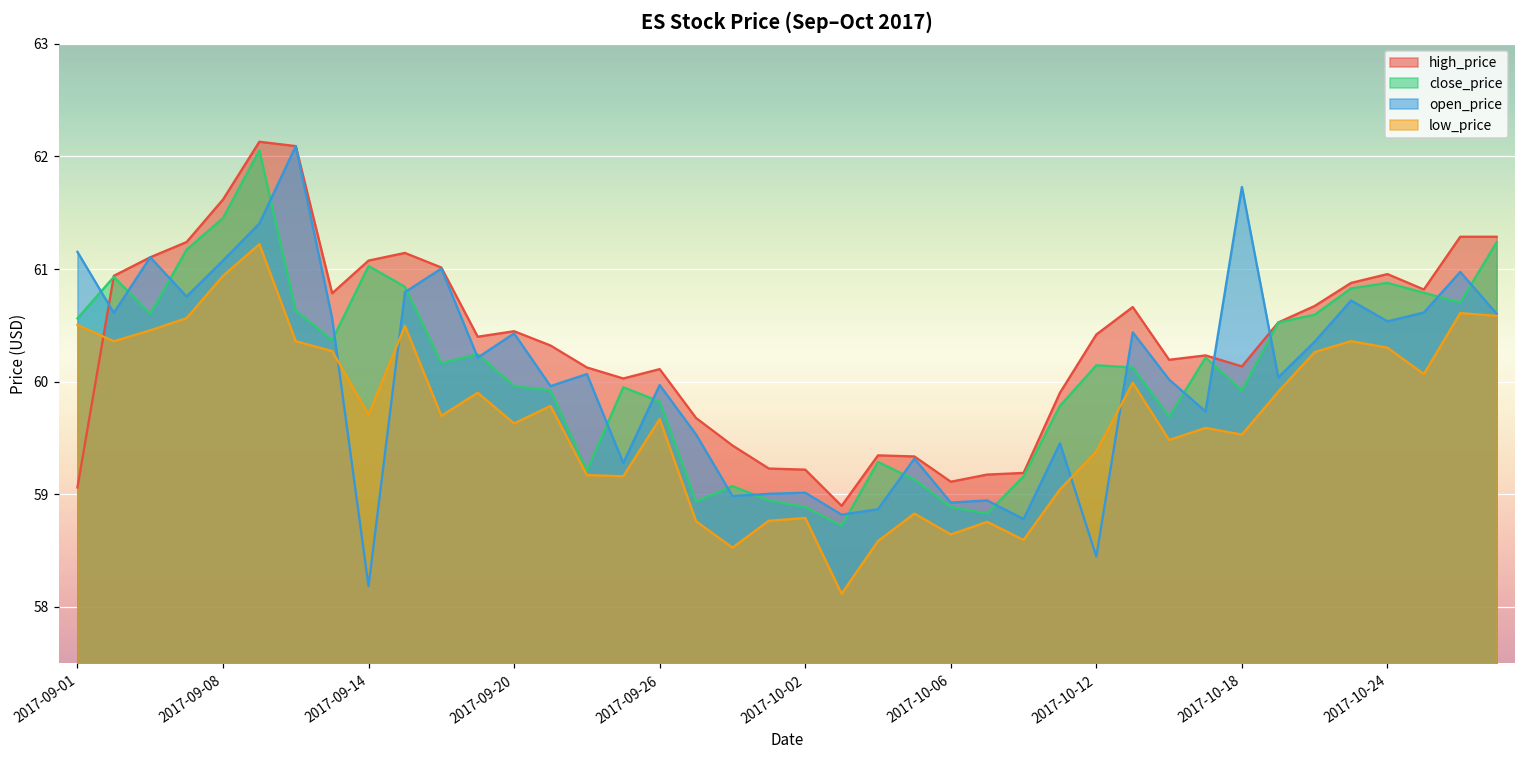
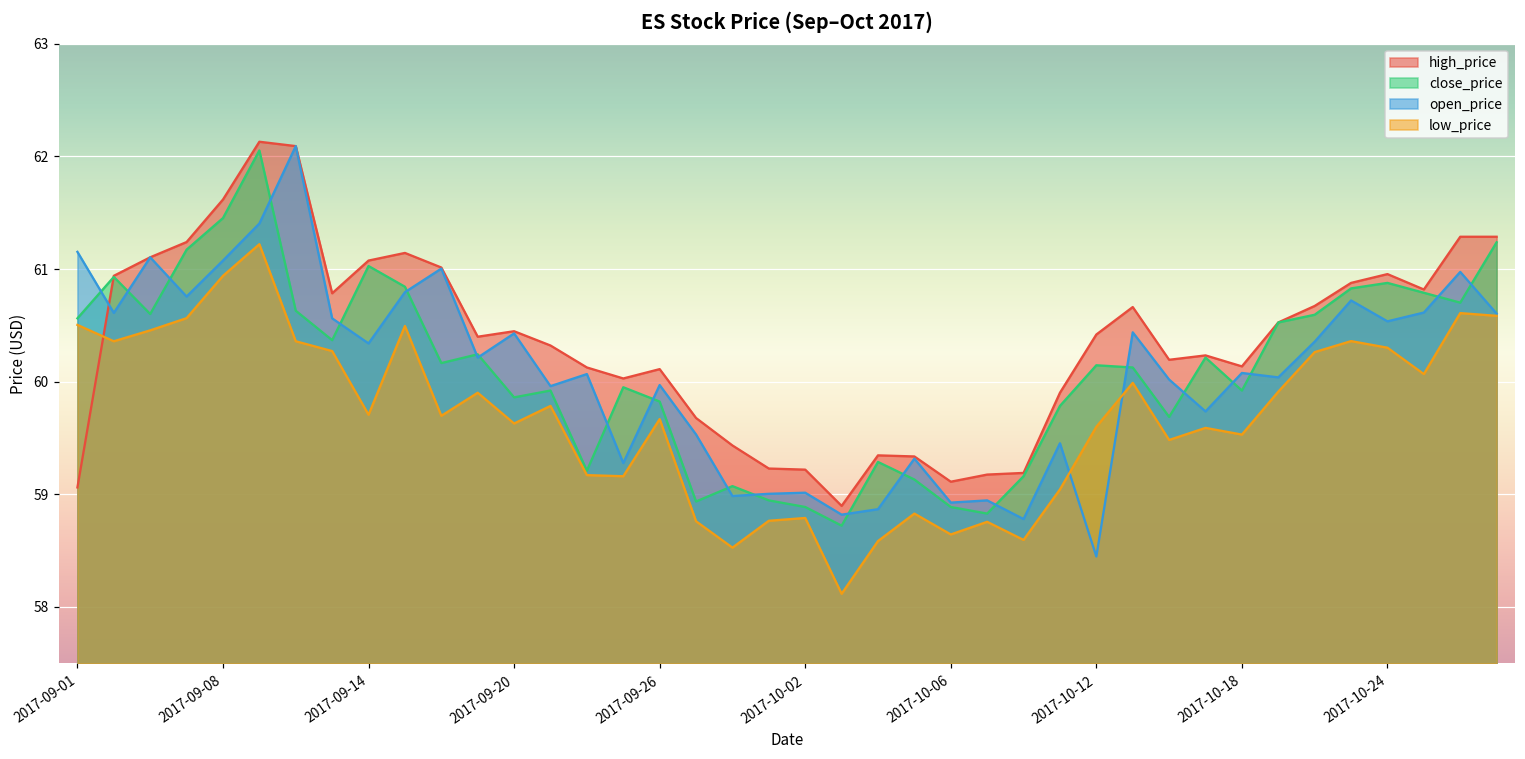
open_price, 2017-09-14: 58.18 -> 60.34
close_price, 2017-09-20: 59.96 -> 59.86
low_price, 2017-10-12: 59.38 -> 59.60
open_price, 2017-10-18: 61.73 -> 60.08
